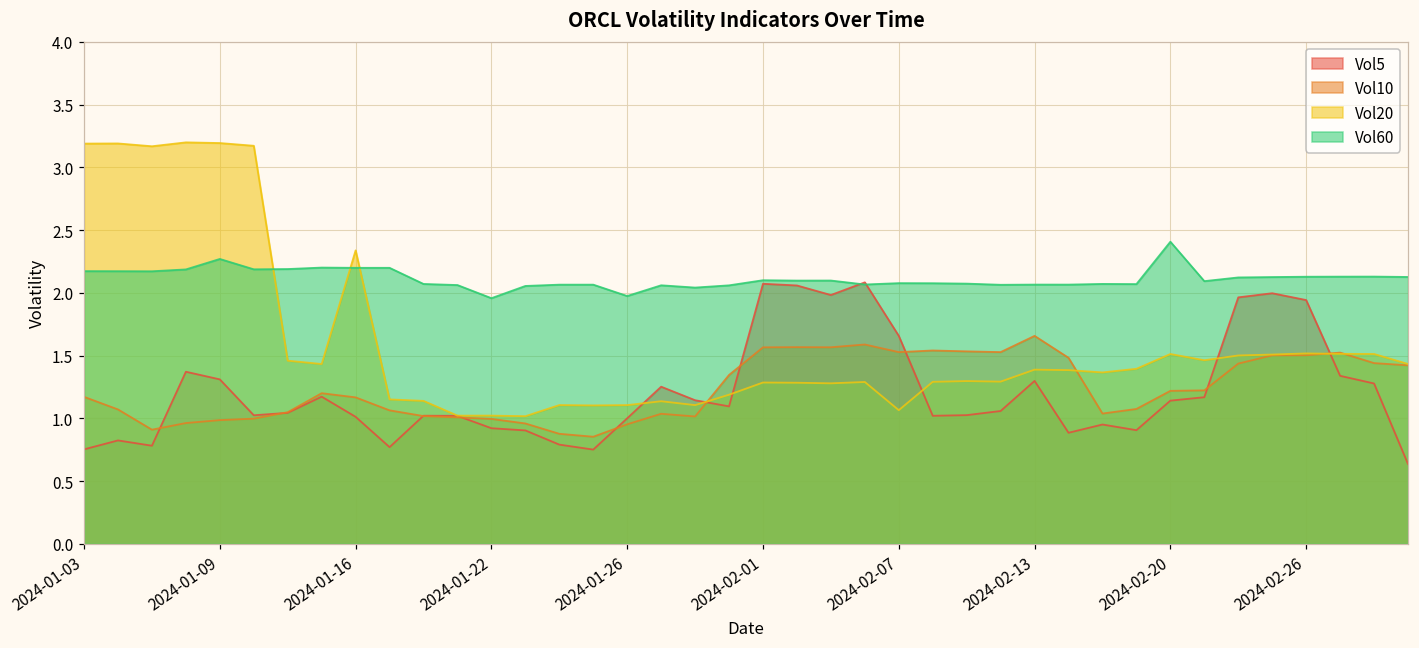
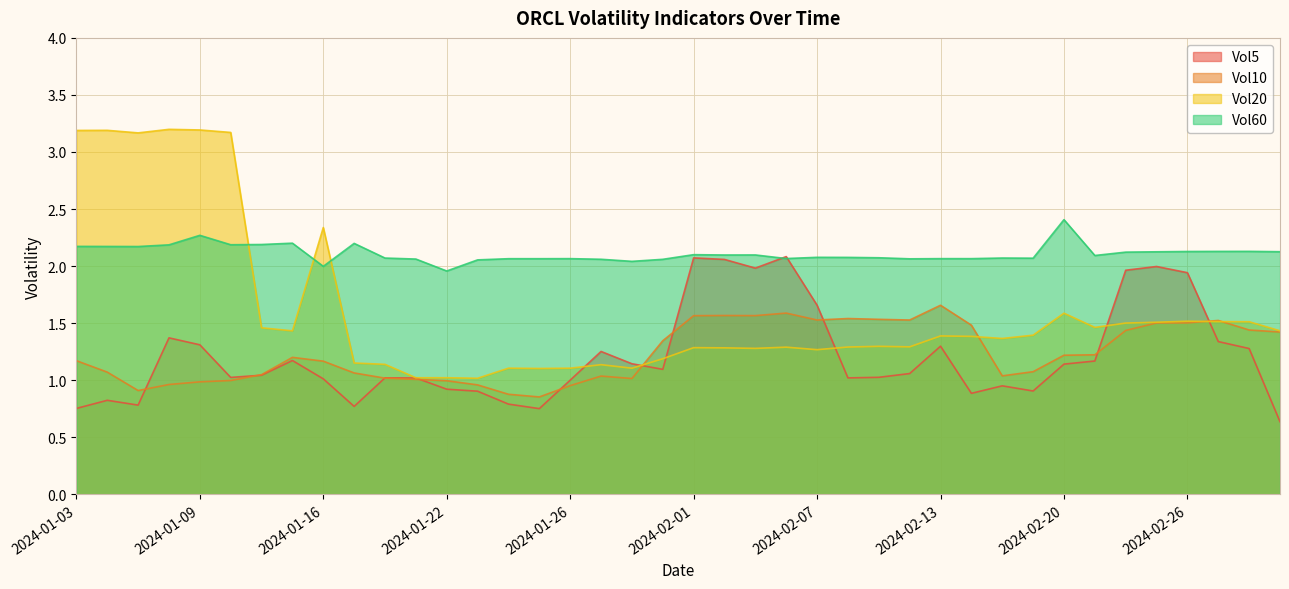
Vol60, 2024-01-16: 2.20 -> 2.00
Vol60, 2024-01-26: 1.97 -> 2.07
Vol20, 2024-02-07: 1.07 -> 1.27
Vol20, 2024-02-20: 1.51 -> 1.59
